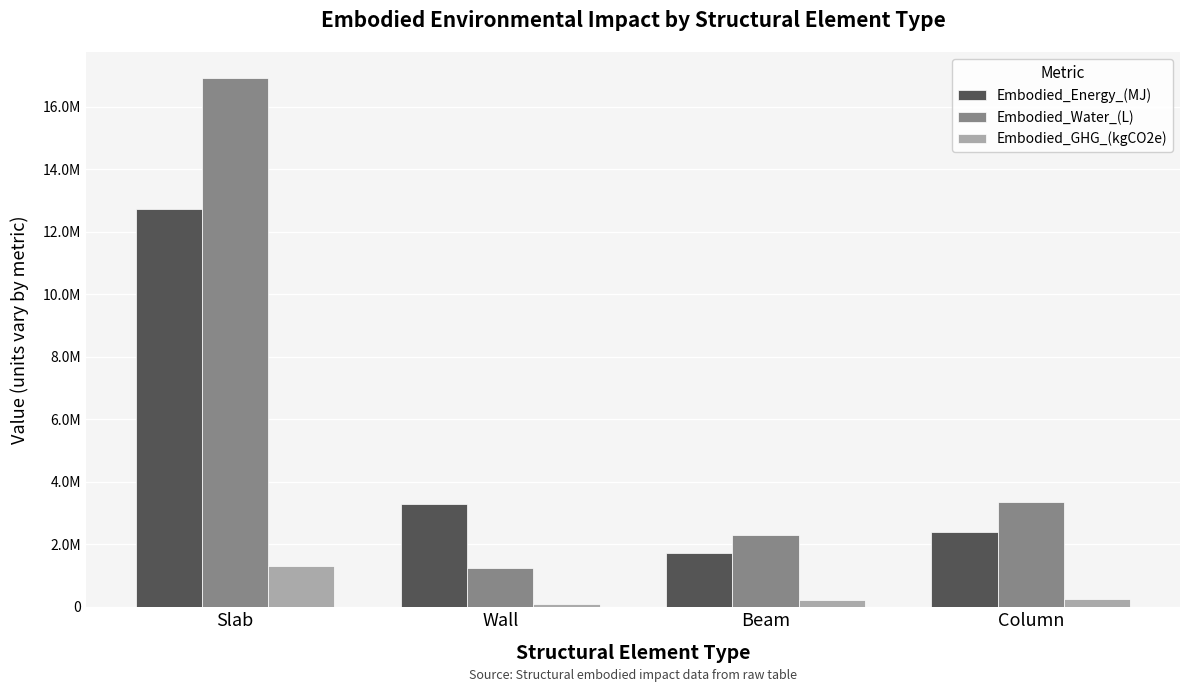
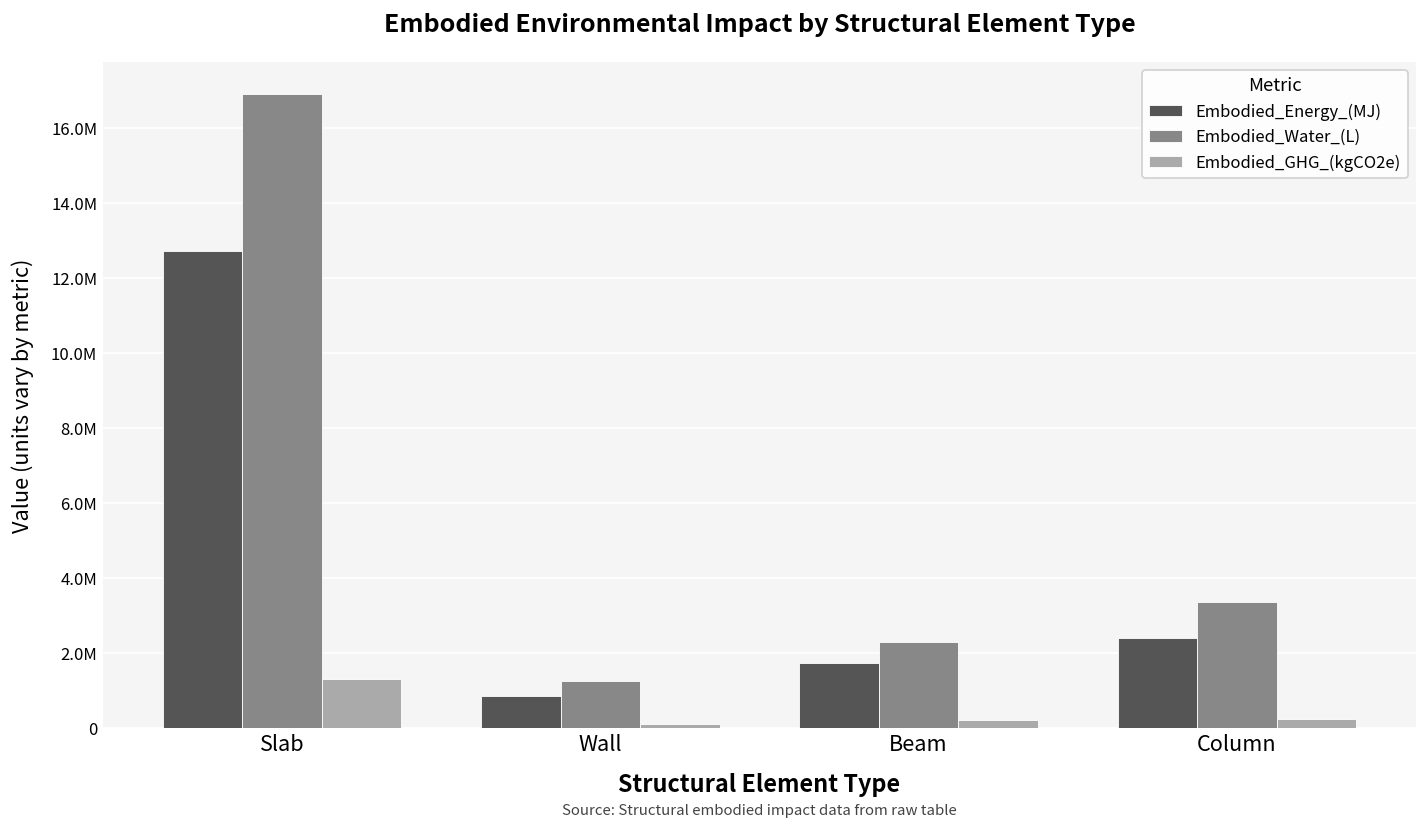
Embodied_Energy_(MJ), Wall: 3300000 -> 900000
